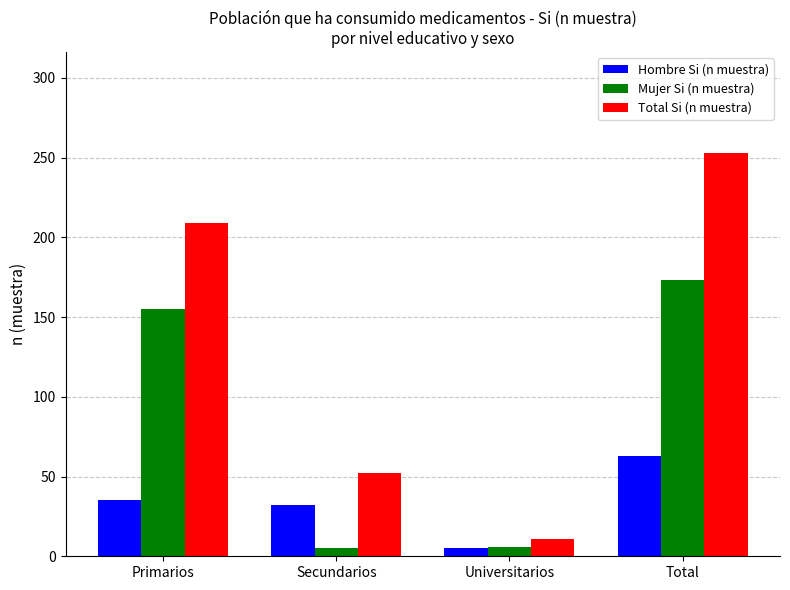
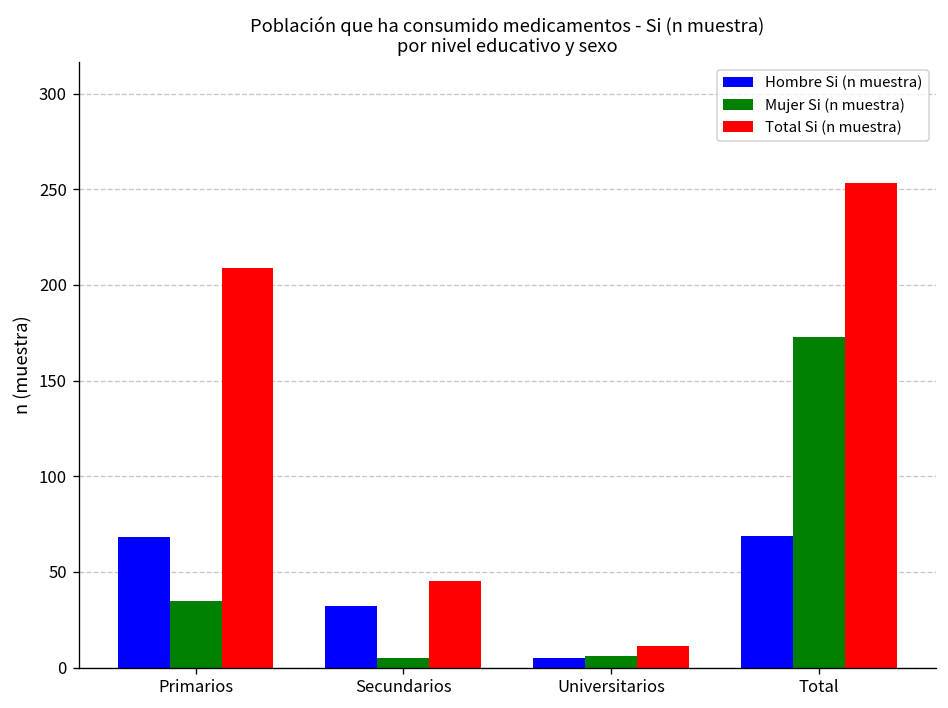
Hombre Si (n muestra), Primarios: 35 -> 68
Mujer Si (n muestra), Primarios: 155 -> 35
Total Si (n muestra), Secundarios: 52 -> 45
Hombre Si (n muestra), Total: 63 -> 69
